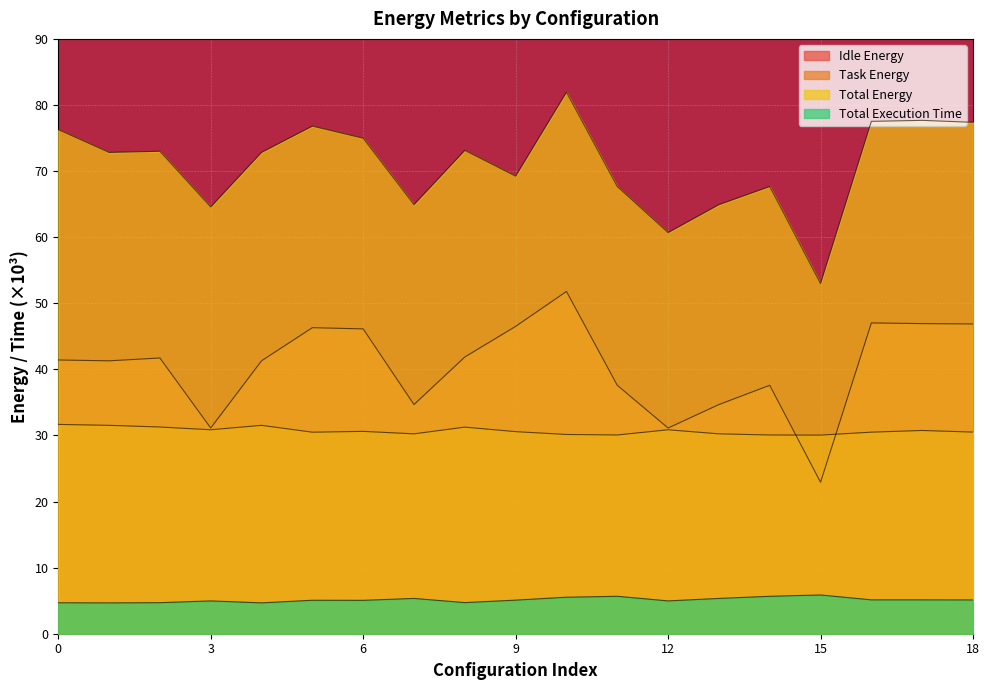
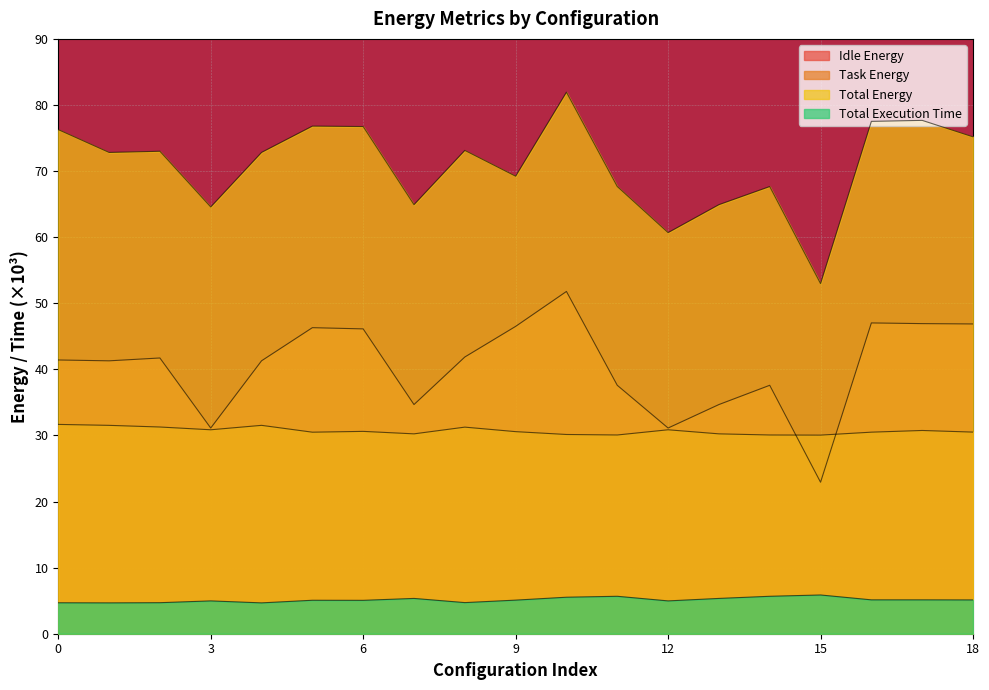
Total Energy, 6: 75 -> 77
Total Energy, 18: 77 -> 75
